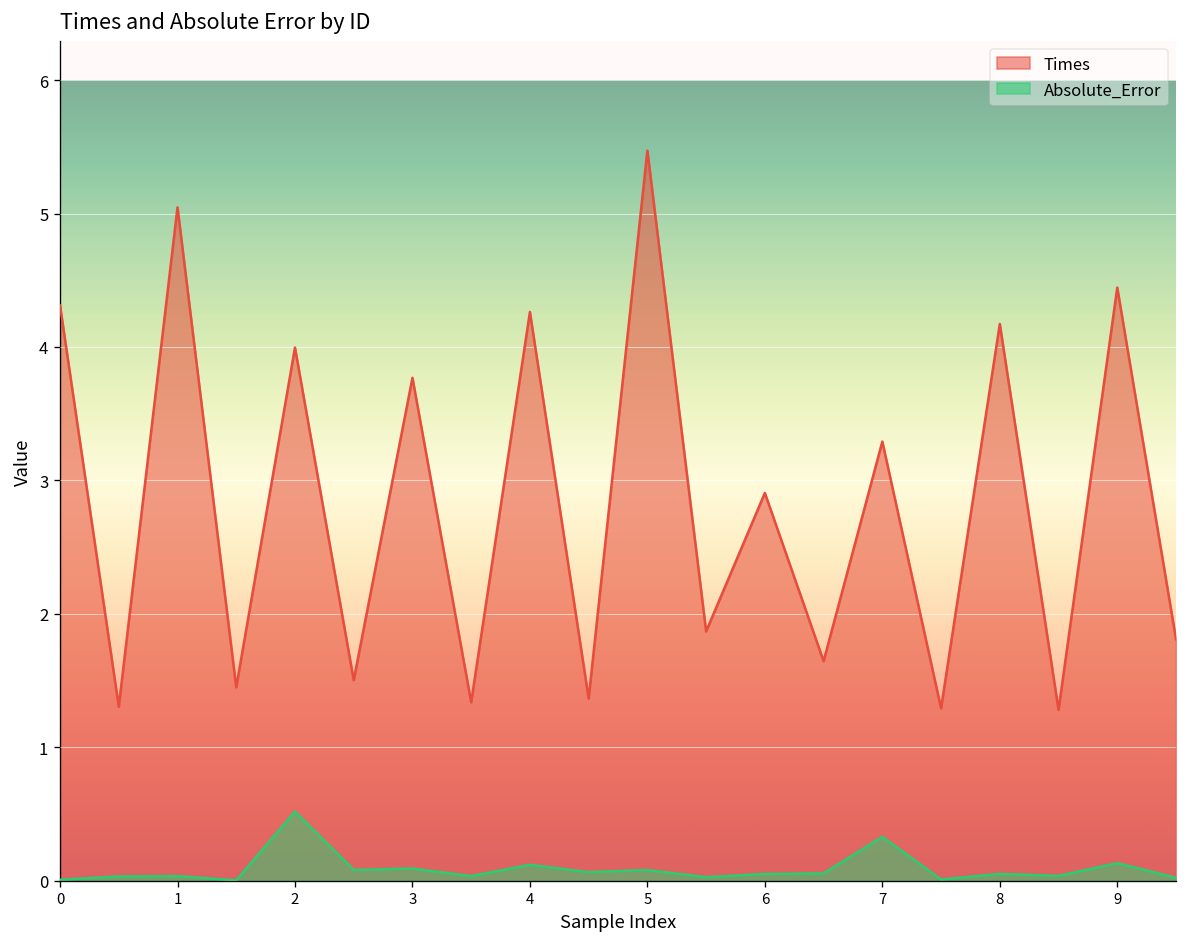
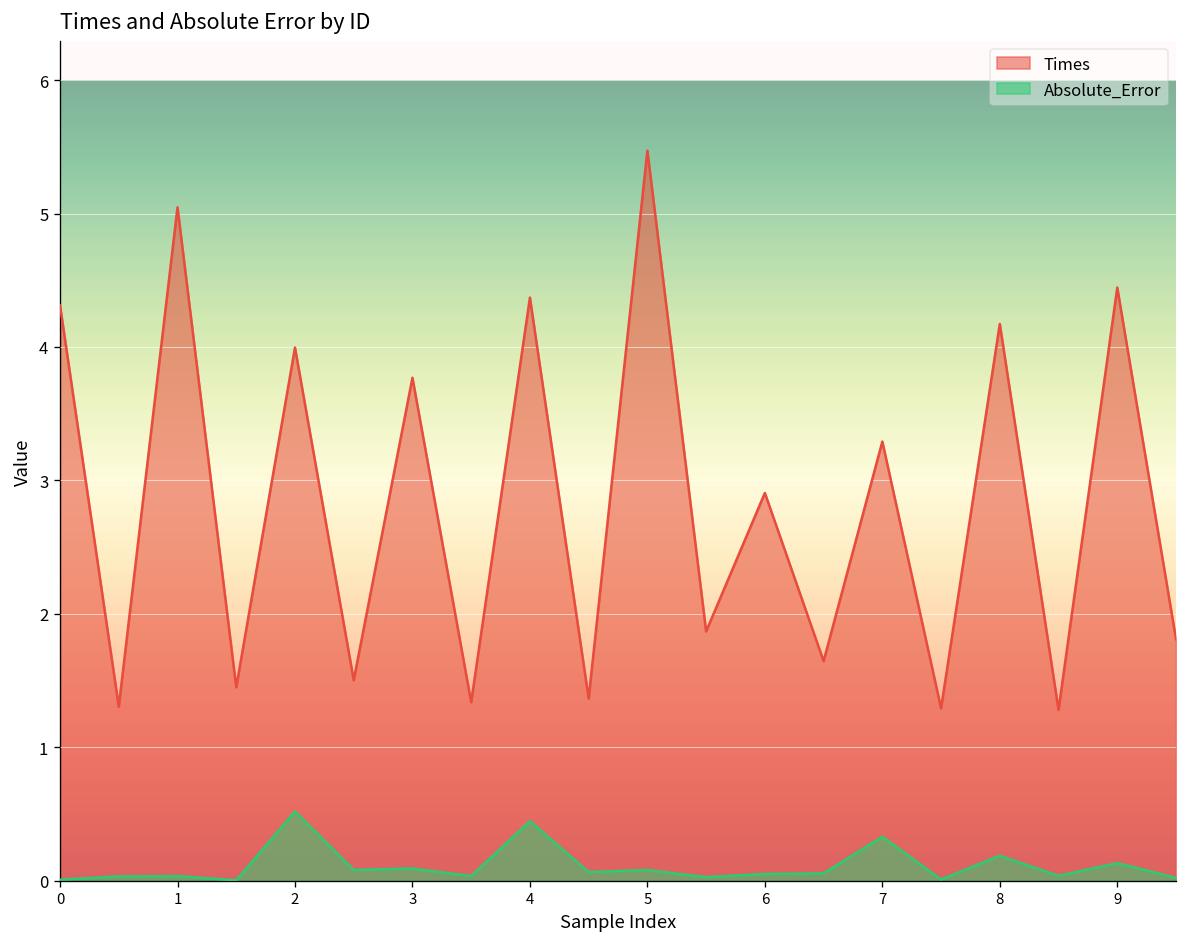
Times, 4: 4.26 -> 4.37
Absolute_Error, 4: 0.12 -> 0.45
Absolute_Error, 8: 0.05 -> 0.19
